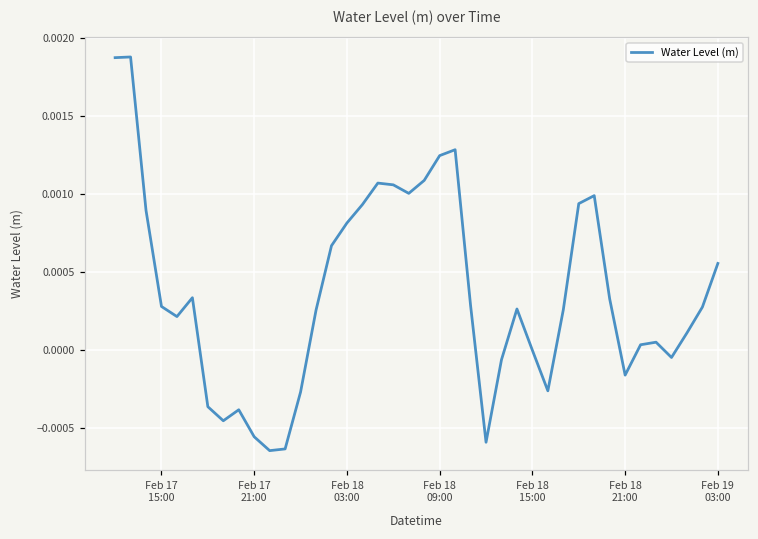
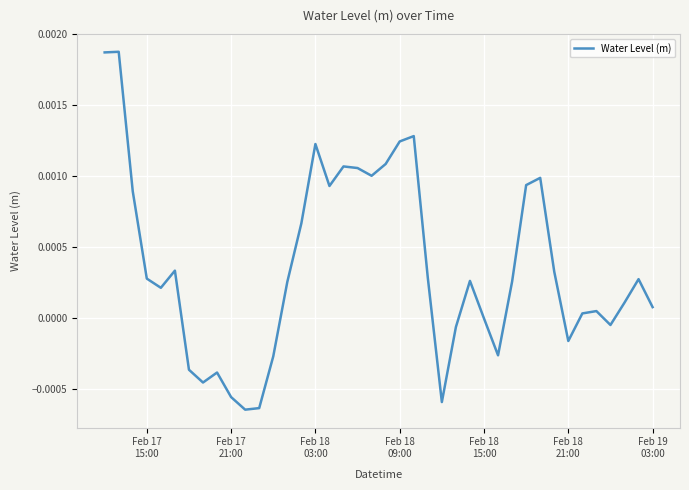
Feb 18 03:00: 0.00081 -> 0.00123
Feb 19 03:00: 0.00055 -> 0.00008
